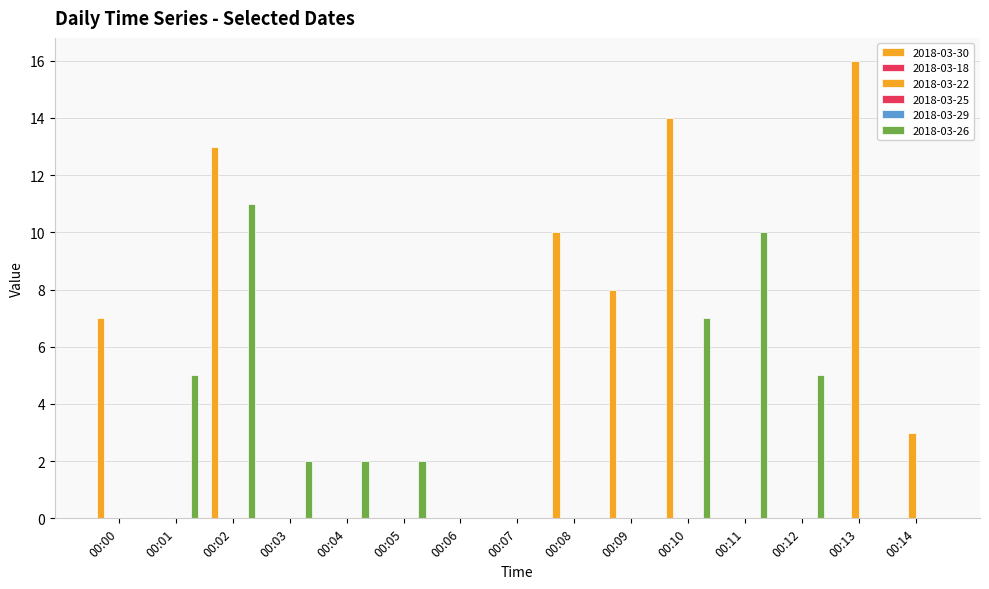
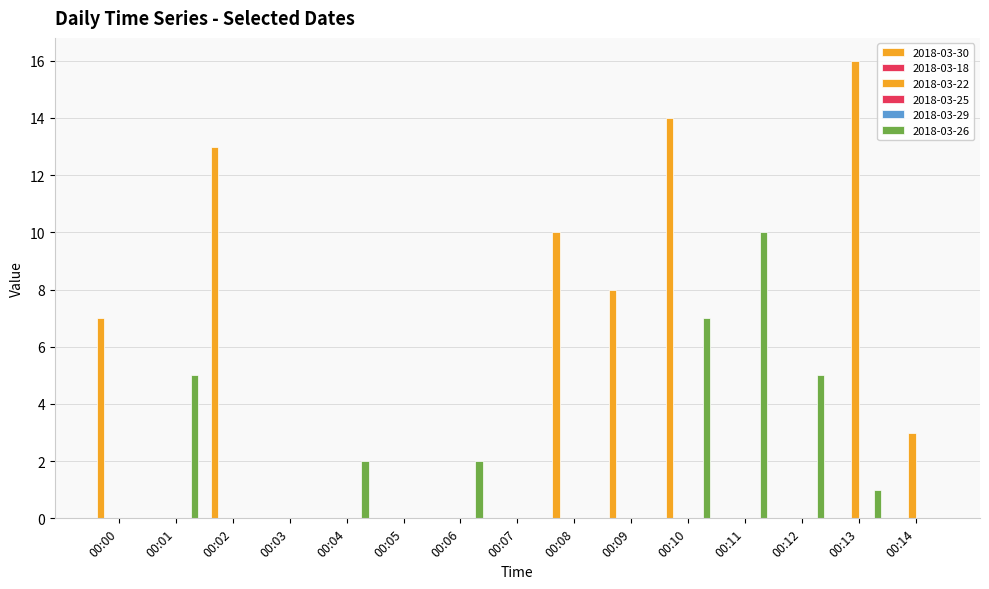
2018-03-26, 00:02: 11 -> 0
2018-03-26, 00:03: 2 -> 0
2018-03-26, 00:05: 2 -> 0
2018-03-26, 00:06: 0 -> 2
2018-03-26, 00:13: 0 -> 1
